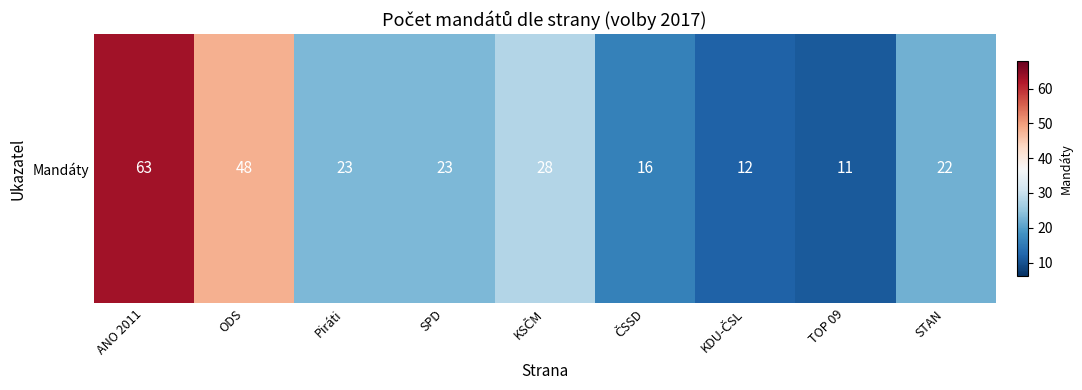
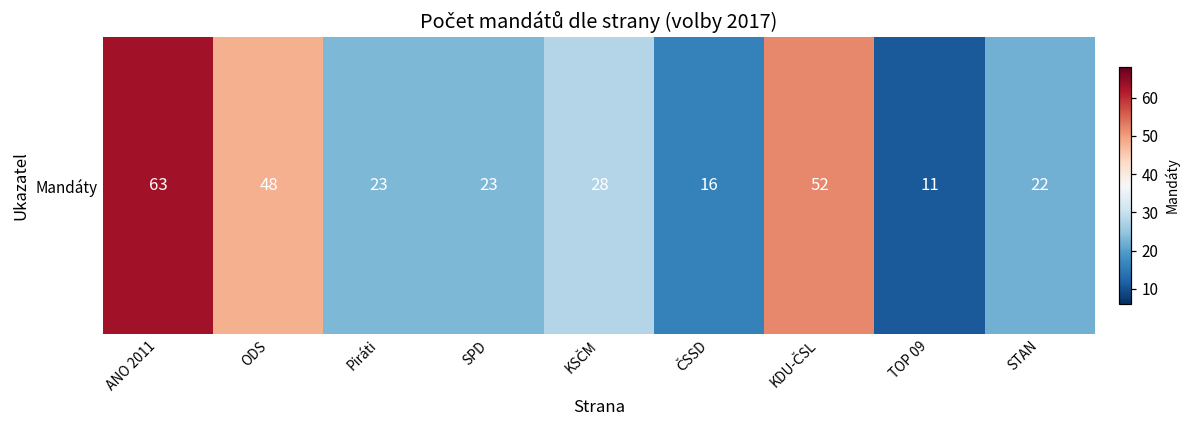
Mandáty, KDU-ČSL: 12 -> 52
